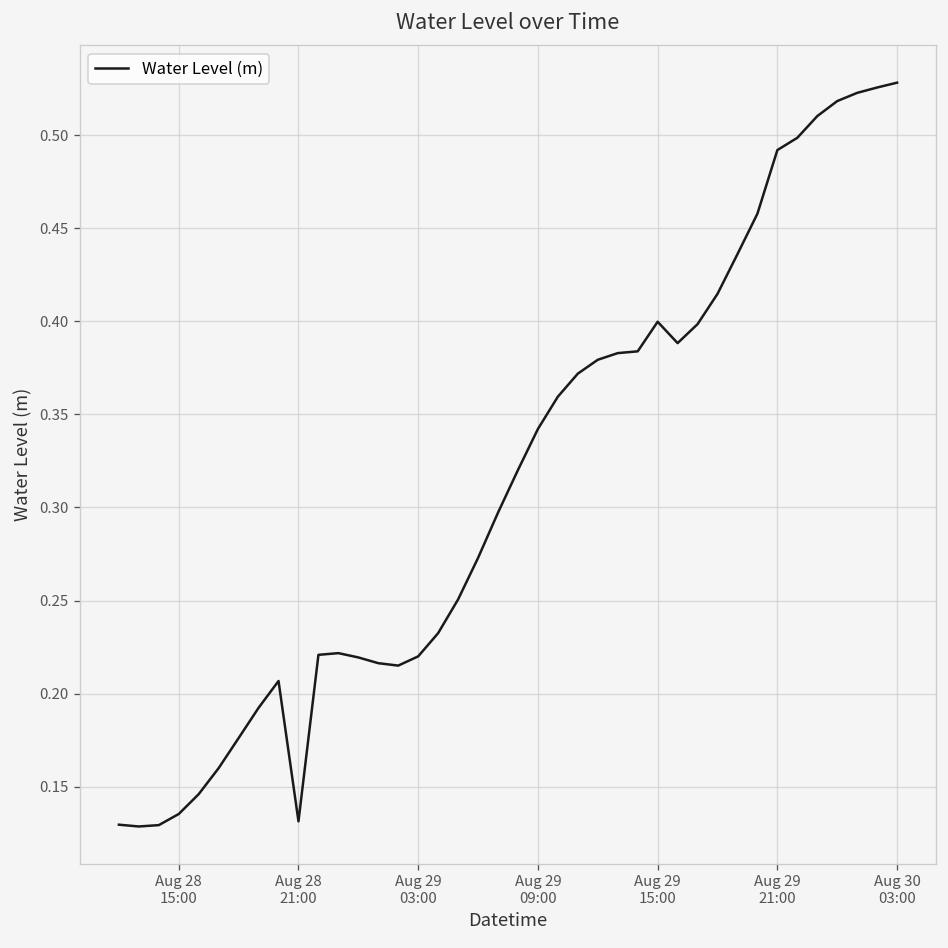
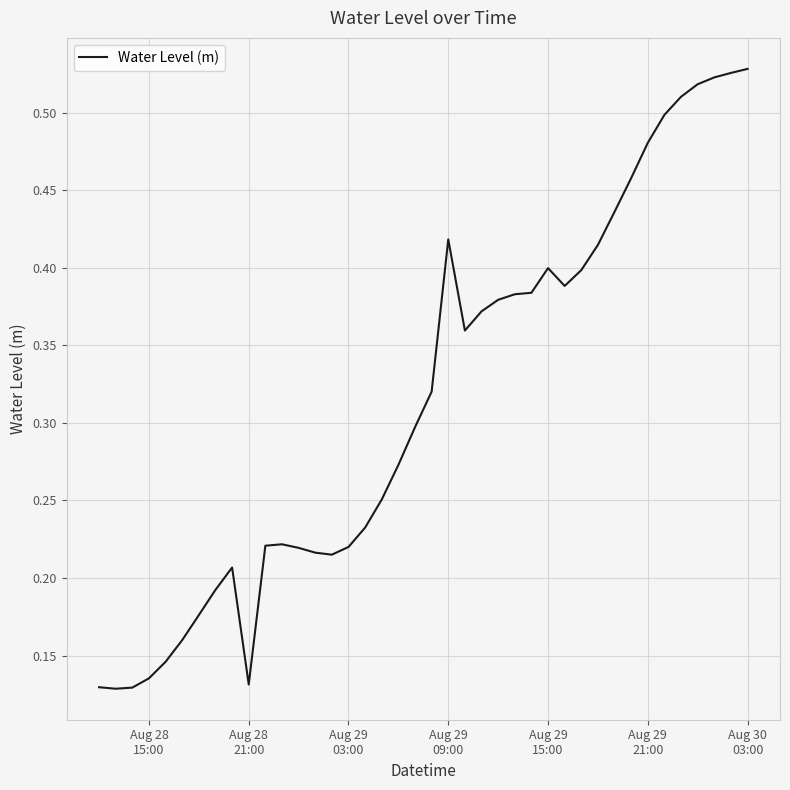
Aug 29 09:00: 0.342 -> 0.418
Aug 29 21:00: 0.492 -> 0.480
